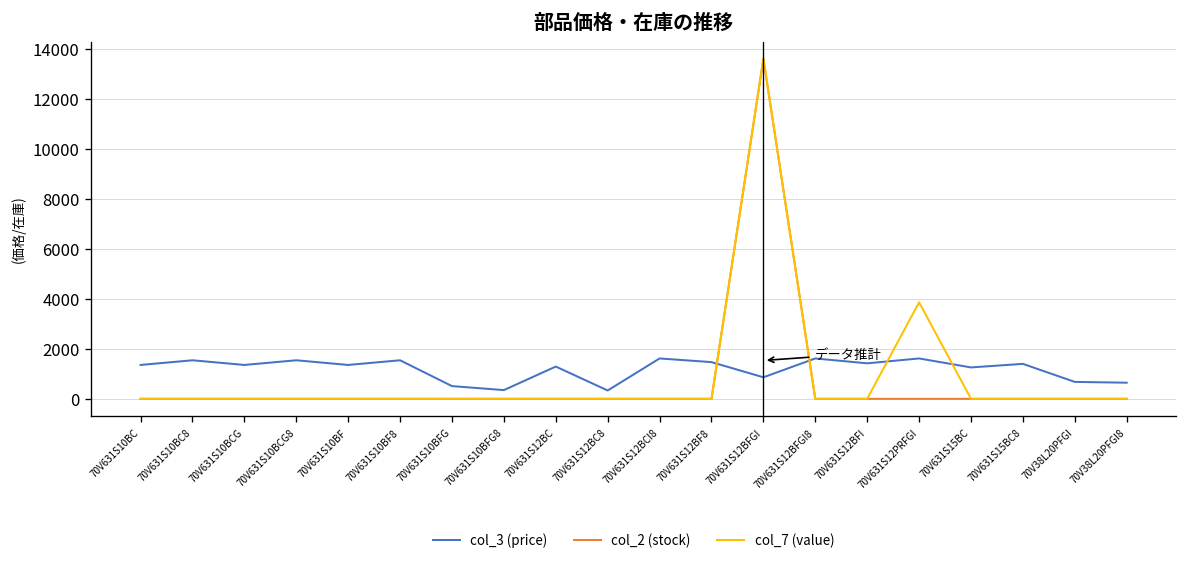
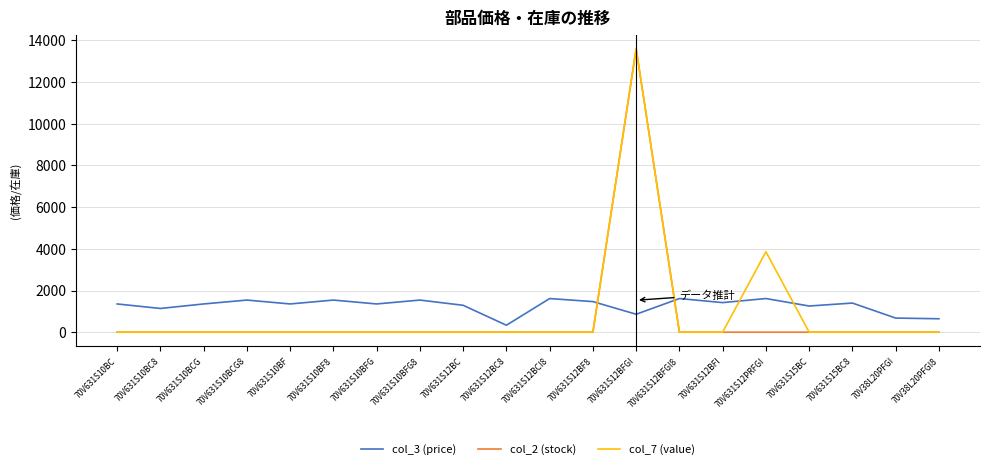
col_3 (price), 70V631S10BC8: 1500 -> 1100
col_3 (price), 70V631S10BFG: 500 -> 1400
col_3 (price), 70V631S10BFG8: 300 -> 1500
